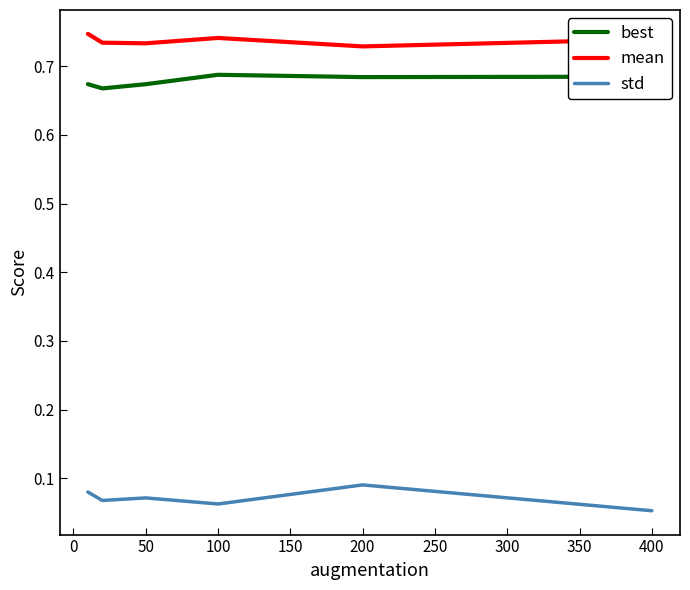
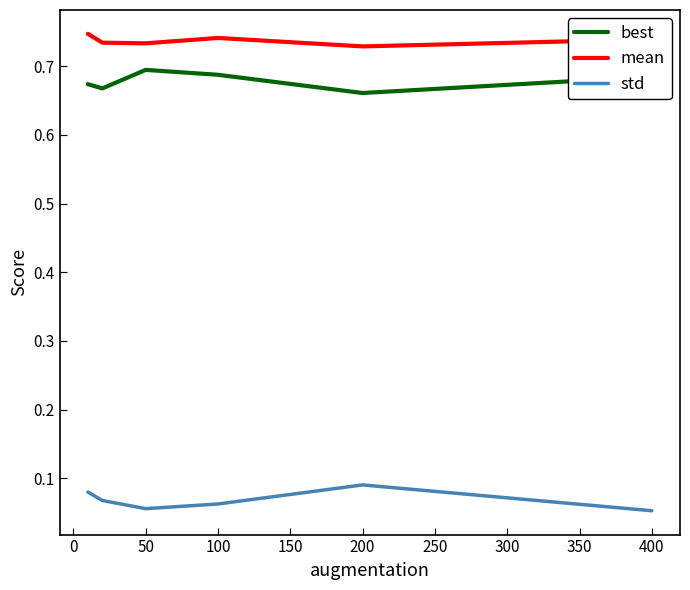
best, 50: 0.67 -> 0.69
std, 50: 0.07 -> 0.06
best, 200: 0.68 -> 0.66
